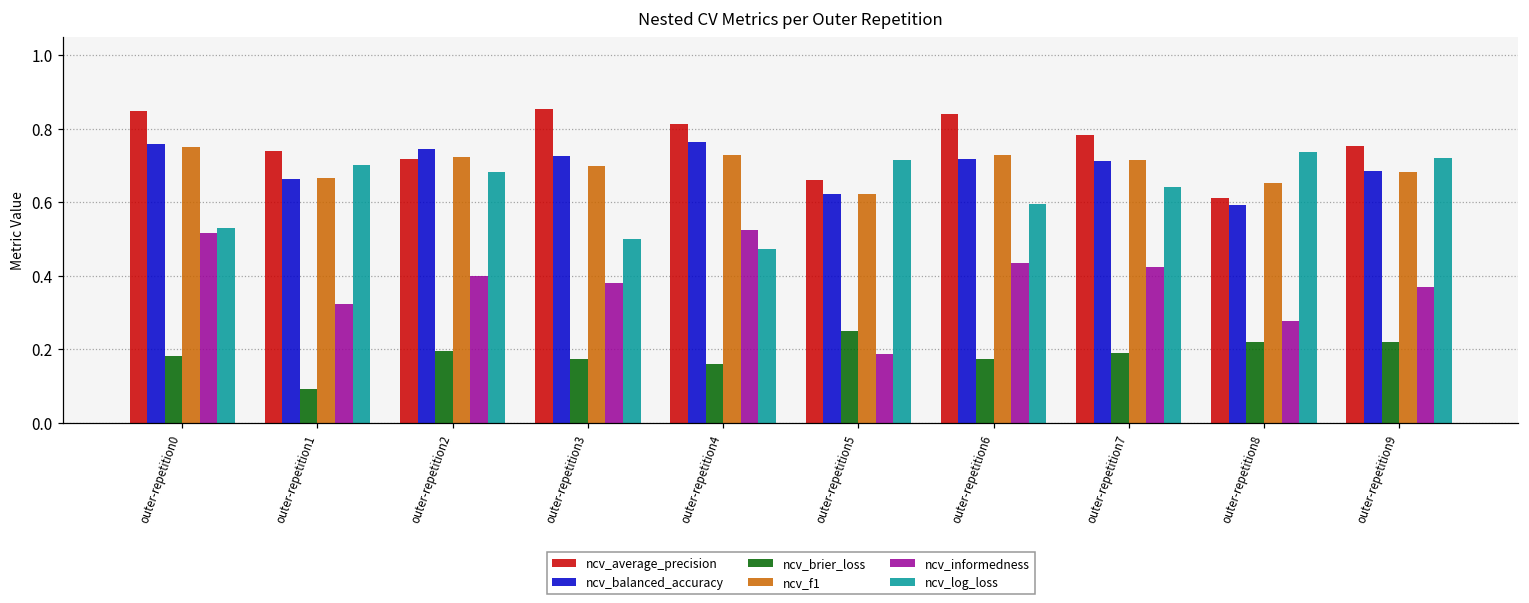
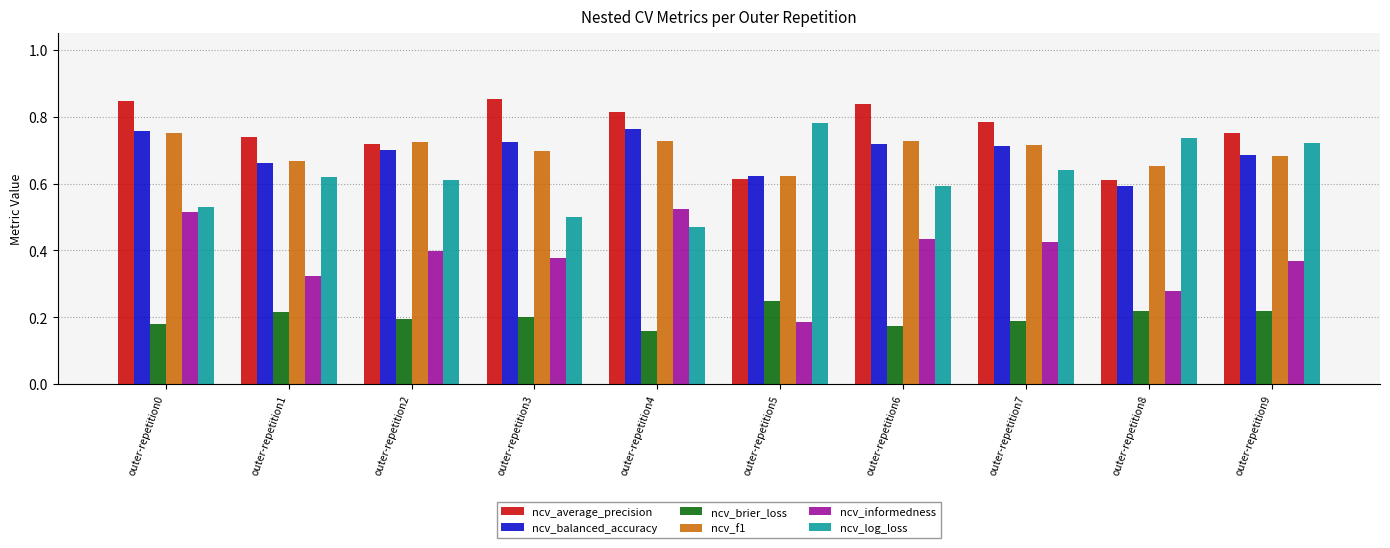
ncv_brier_loss, outer-repetition1: 0.09 -> 0.22
ncv_log_loss, outer-repetition1: 0.70 -> 0.62
ncv_balanced_accuracy, outer-repetition2: 0.75 -> 0.70
ncv_log_loss, outer-repetition2: 0.68 -> 0.61
ncv_brier_loss, outer-repetition3: 0.17 -> 0.20
ncv_average_precision, outer-repetition5: 0.66 -> 0.61
ncv_log_loss, outer-repetition5: 0.72 -> 0.78
